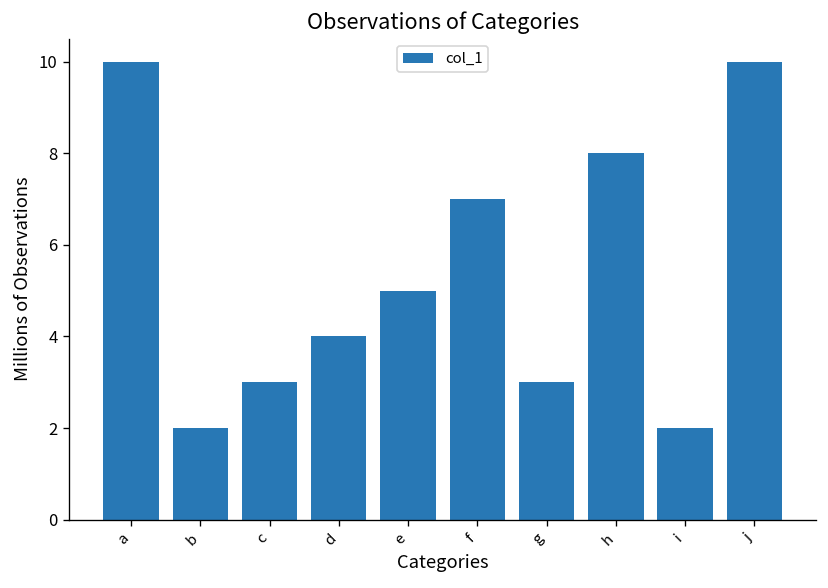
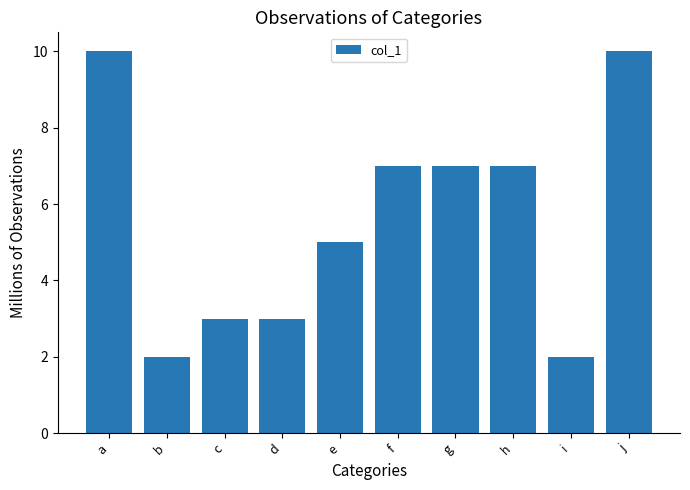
d: 4 -> 3
g: 3 -> 7
h: 8 -> 7
